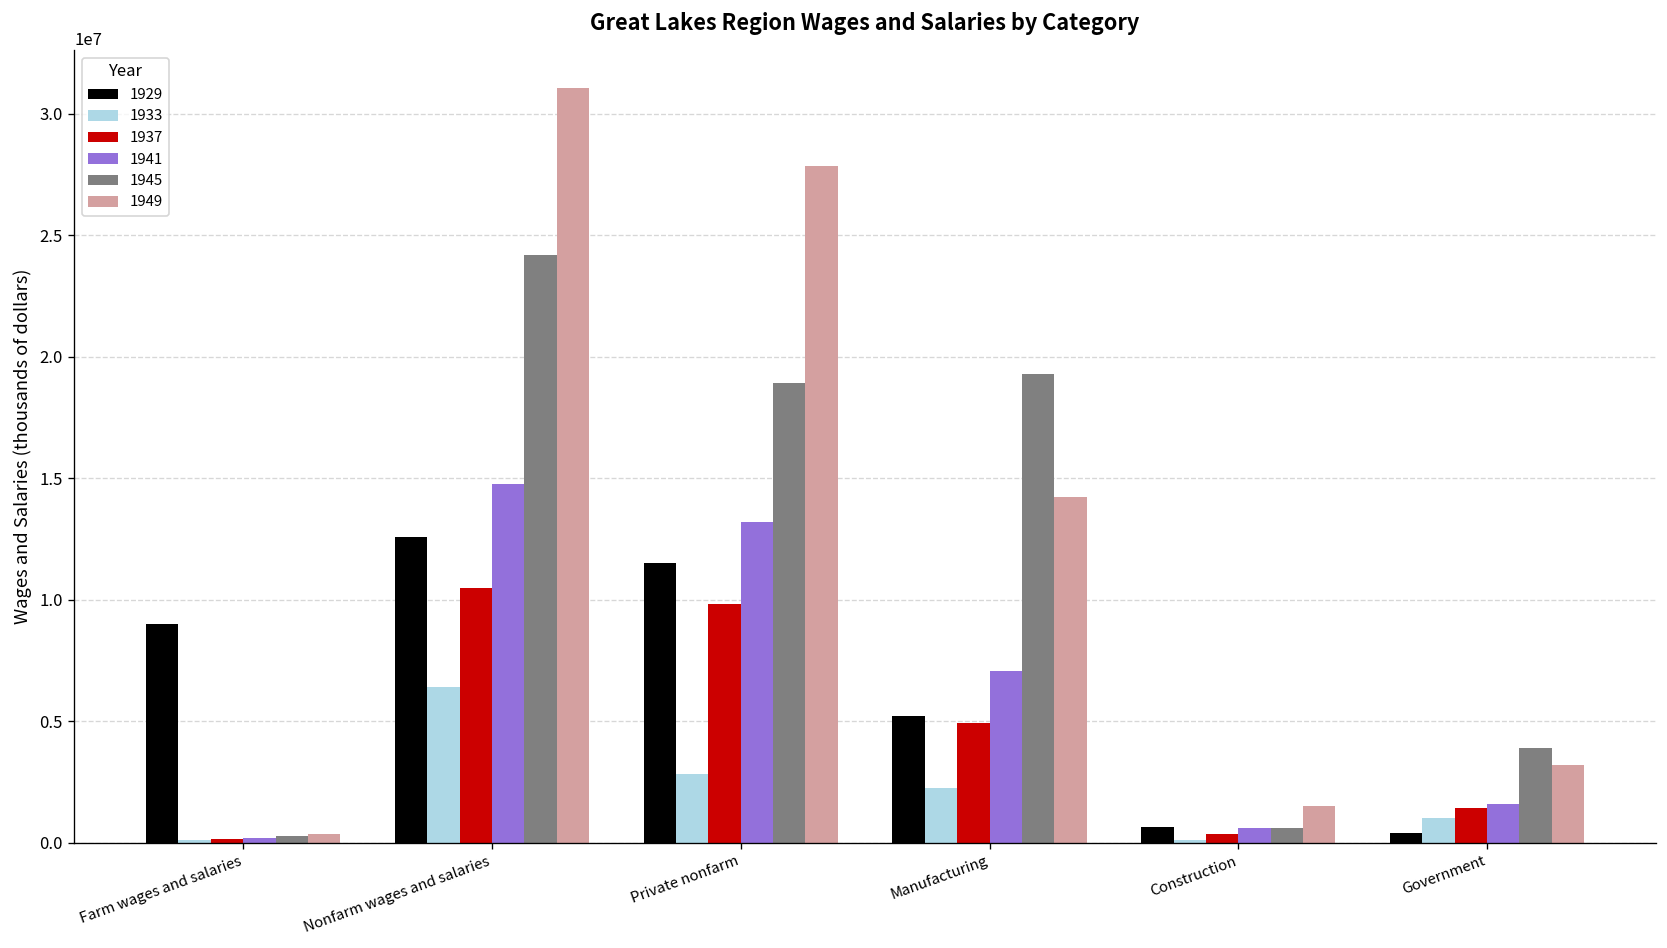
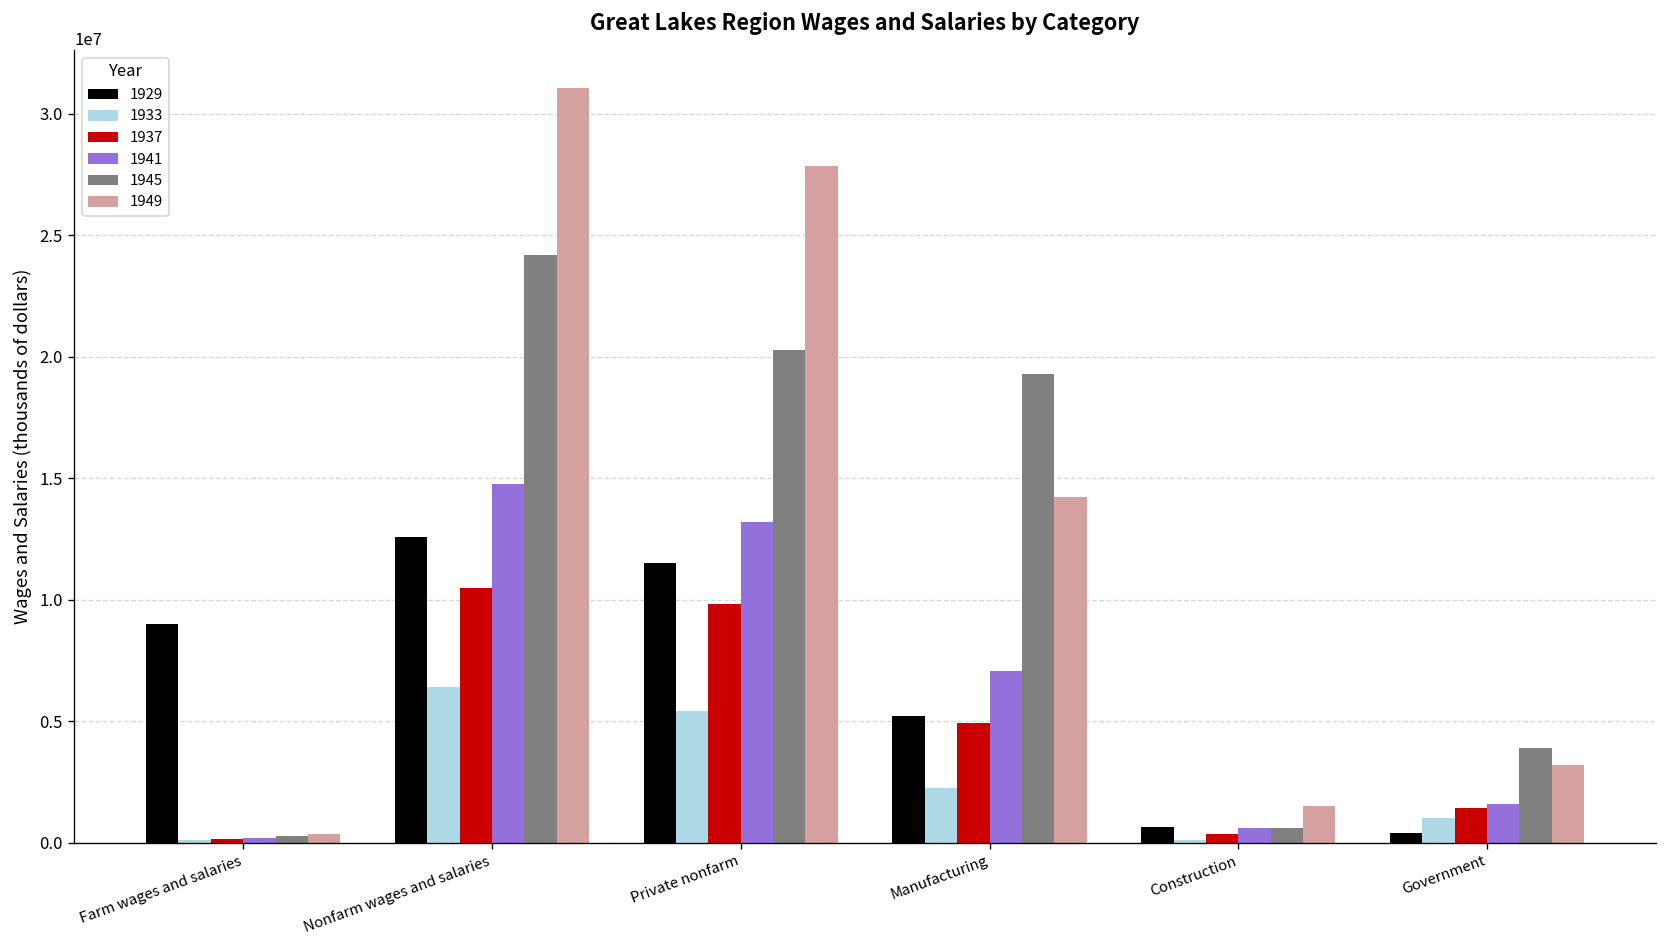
1933, Private nonfarm: 2800000 -> 5400000
1945, Private nonfarm: 18900000 -> 20300000
